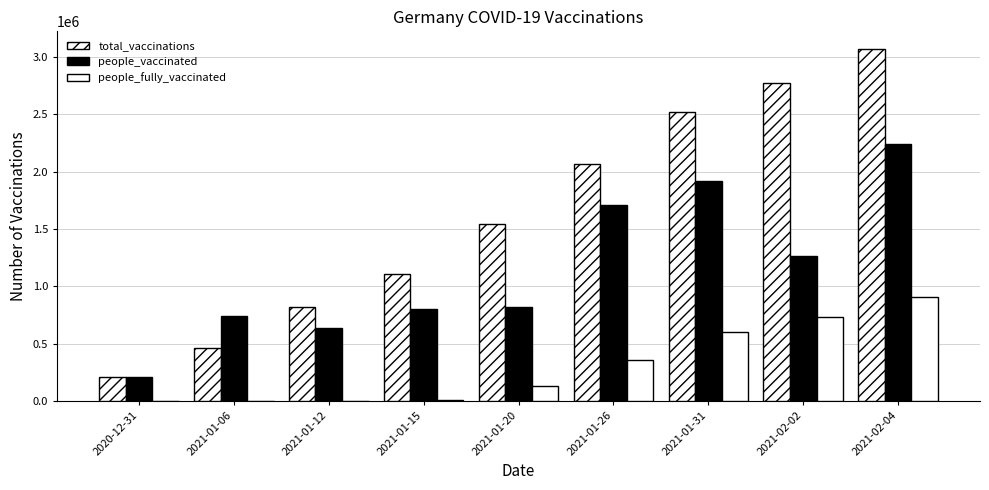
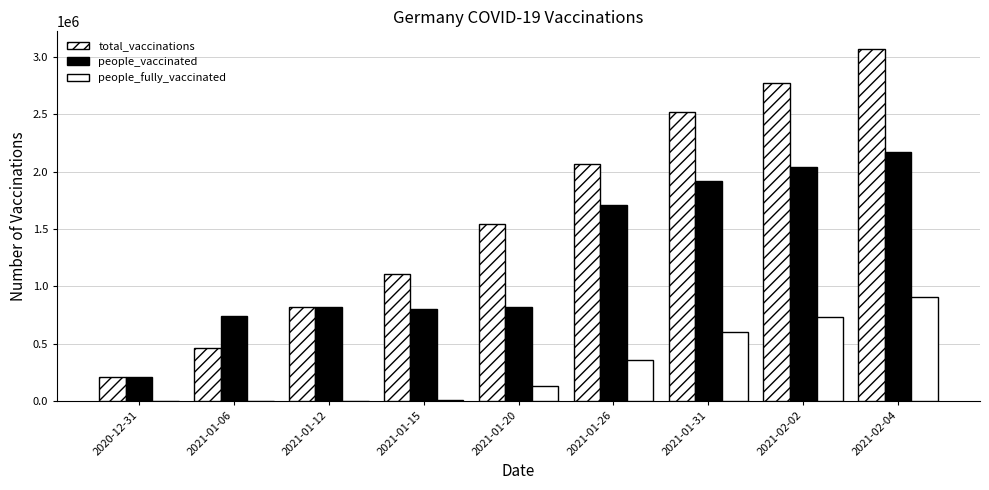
people_vaccinated, 2021-01-12: 630000 -> 820000
people_vaccinated, 2021-02-02: 1260000 -> 2040000
people_vaccinated, 2021-02-04: 2240000 -> 2170000
